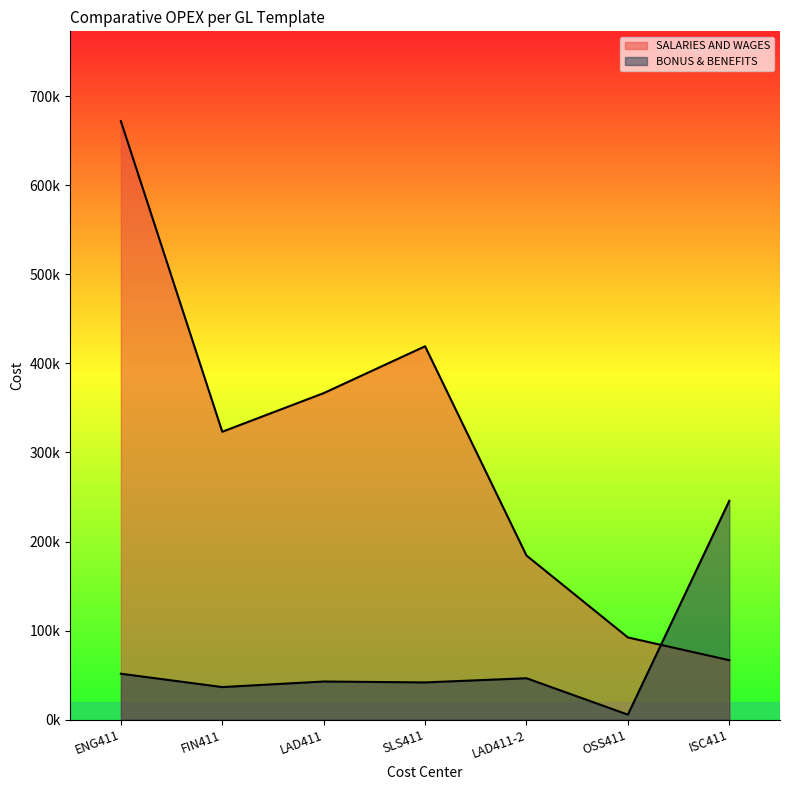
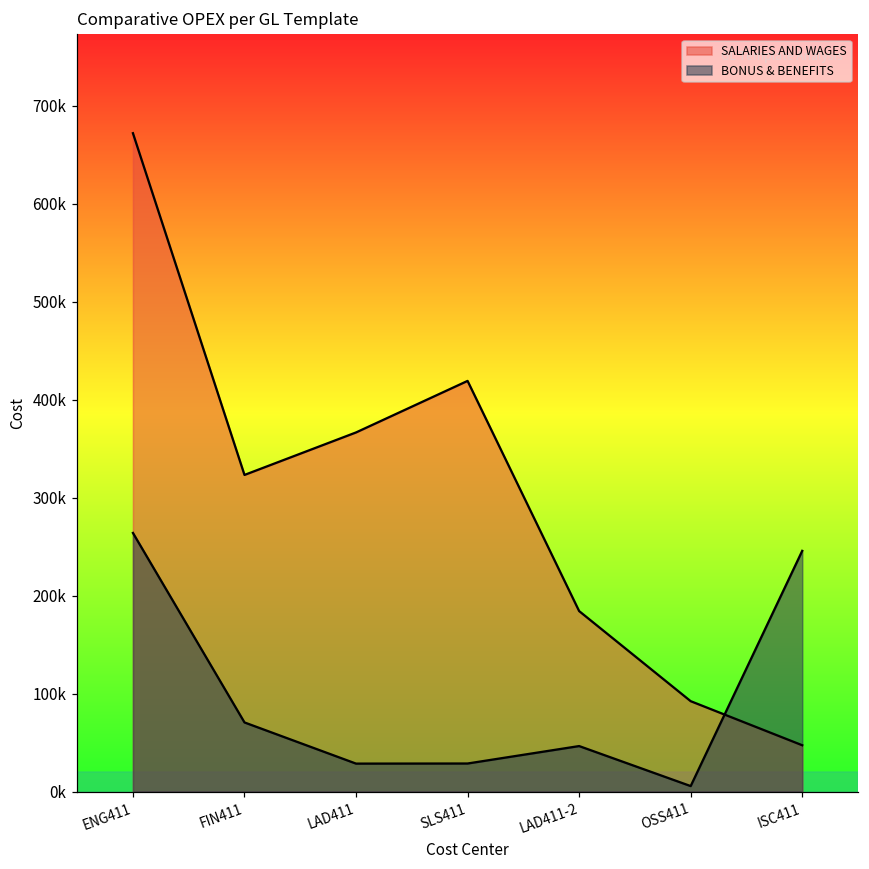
BONUS & BENEFITS, ENG411: 50000 -> 260000
BONUS & BENEFITS, FIN411: 40000 -> 70000
BONUS & BENEFITS, LAD411: 40000 -> 30000
BONUS & BENEFITS, SLS411: 40000 -> 30000
SALARIES AND WAGES, ISC411: 70000 -> 50000
